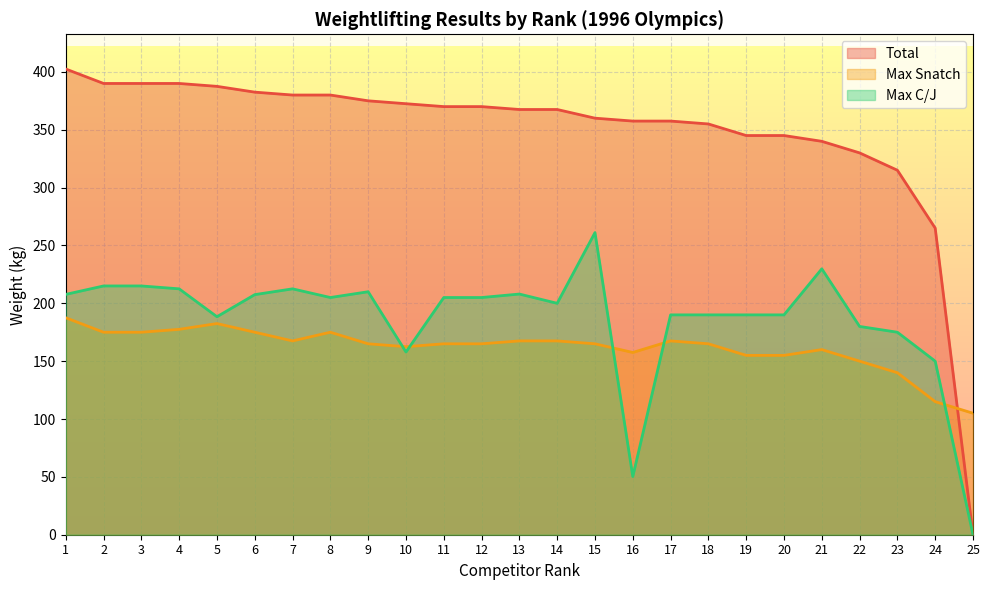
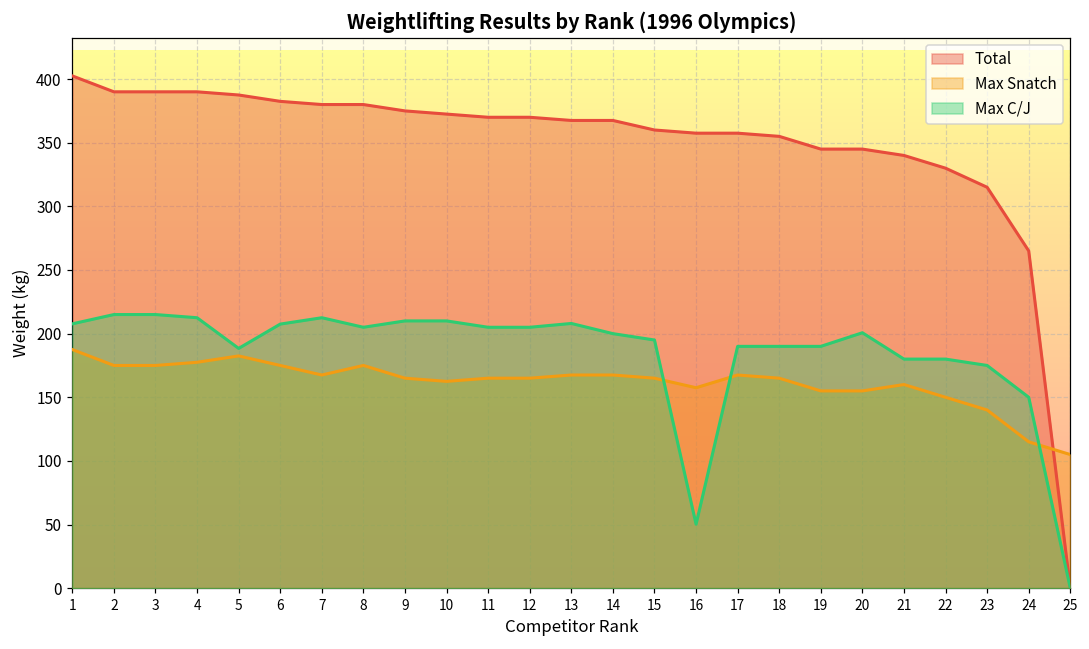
Max C/J, 10: 158 -> 210
Max C/J, 15: 261 -> 195
Max C/J, 20: 190 -> 201
Max C/J, 21: 230 -> 180
